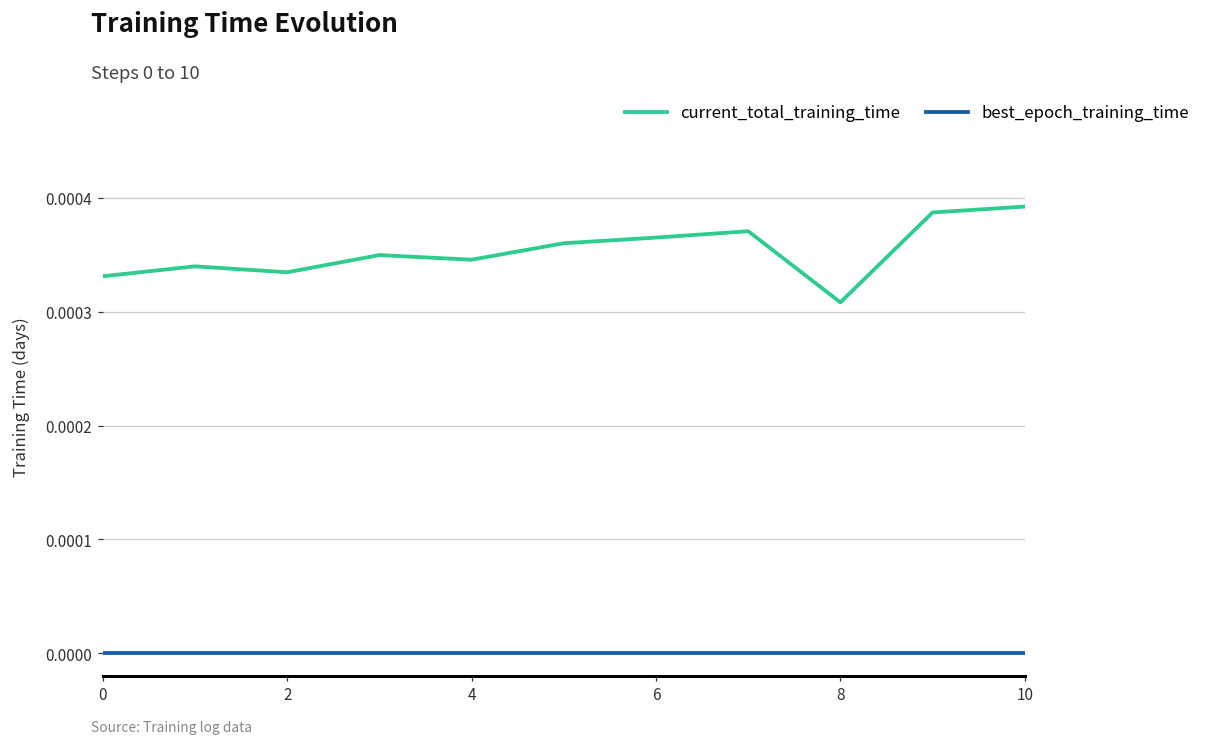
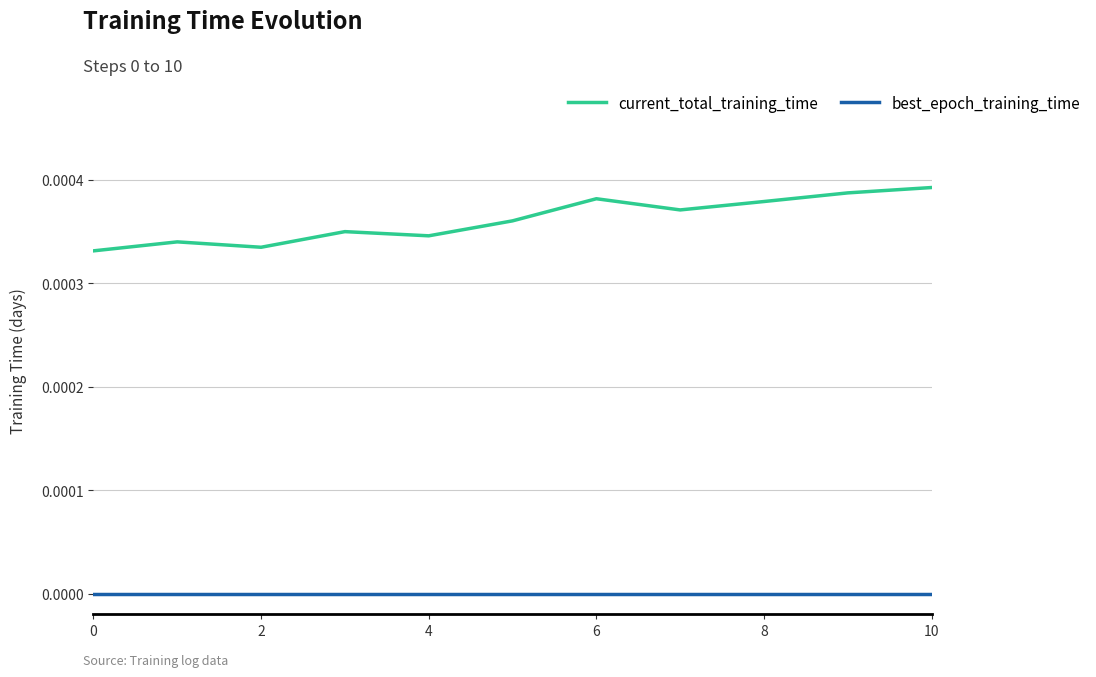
current_total_training_time, 6: 0.000365 -> 0.000382
current_total_training_time, 8: 0.000308 -> 0.000379
